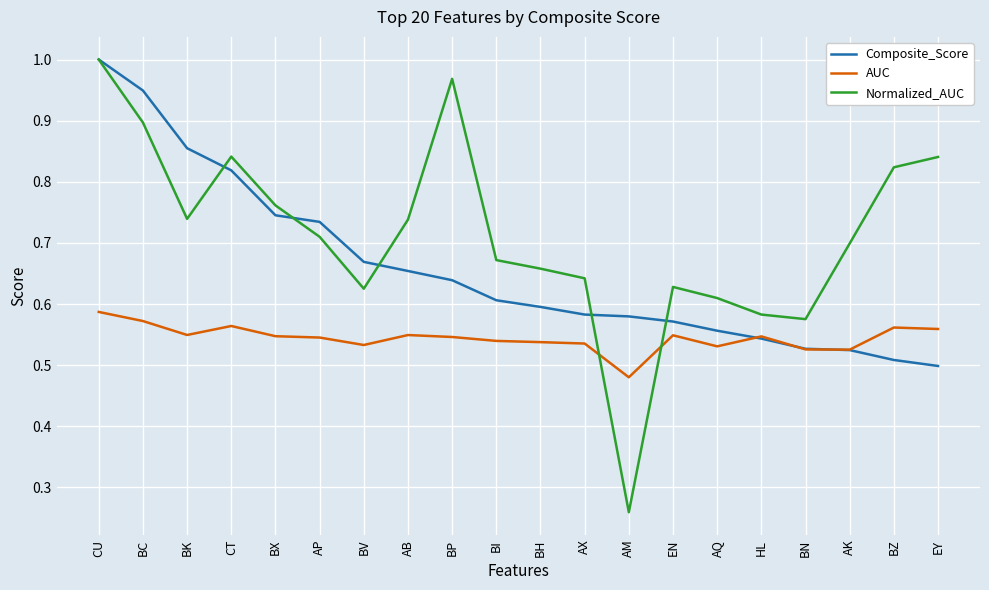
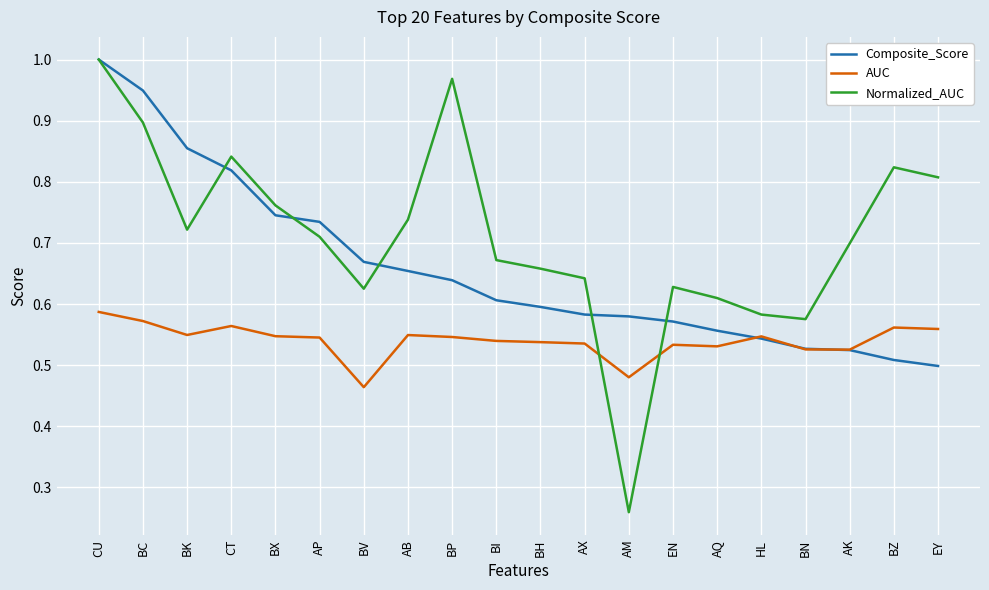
Normalized_AUC, BK: 0.74 -> 0.72
AUC, BV: 0.53 -> 0.46
AUC, EN: 0.55 -> 0.53
Normalized_AUC, EY: 0.84 -> 0.81
